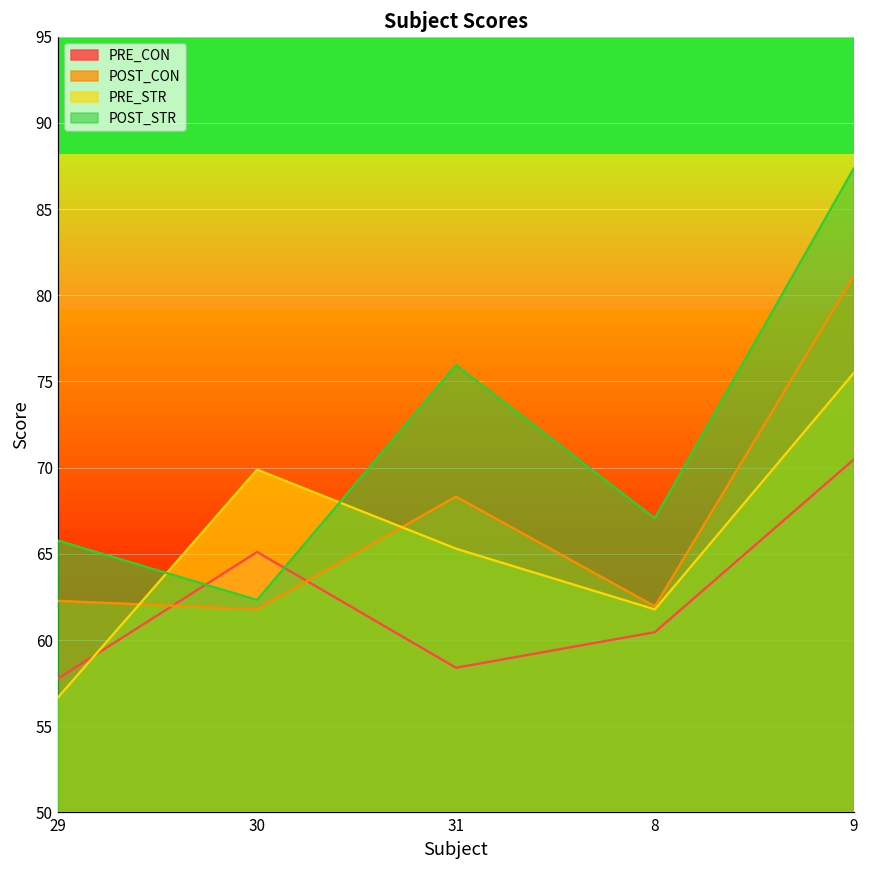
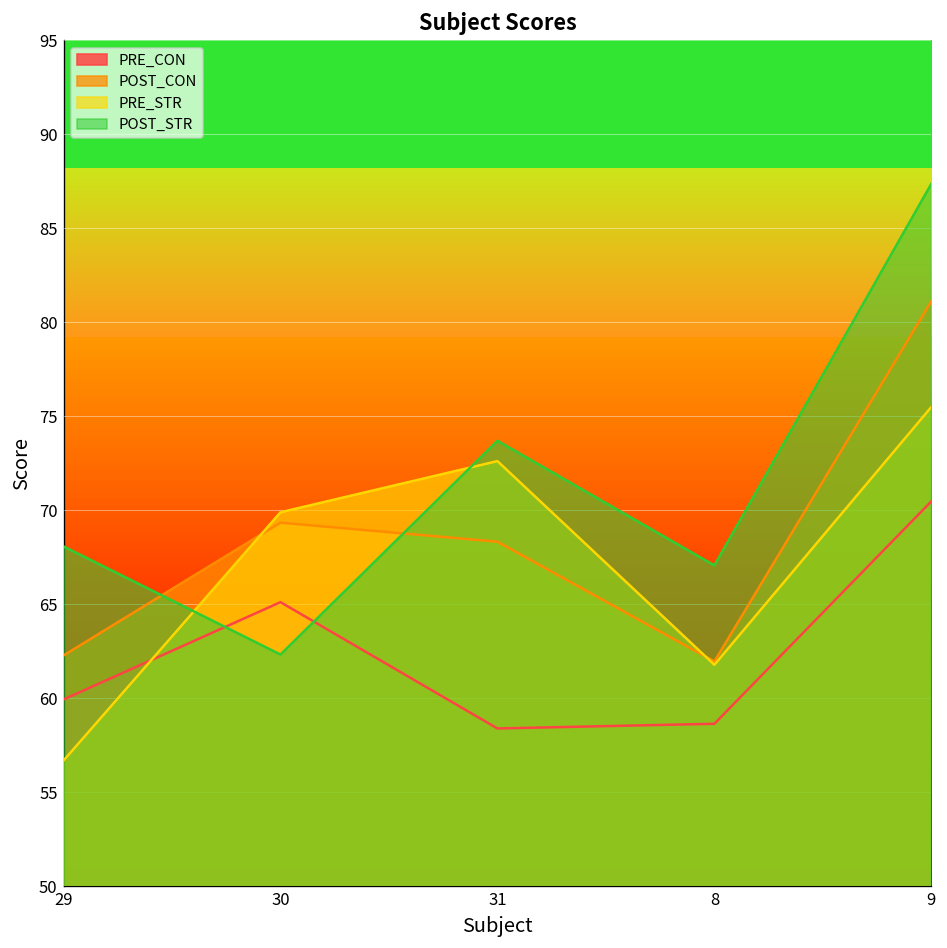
PRE_CON, 29: 57.8 -> 59.9
POST_STR, 29: 65.8 -> 68.1
POST_CON, 30: 61.8 -> 69.3
PRE_STR, 31: 65.3 -> 72.6
POST_STR, 31: 75.9 -> 73.7
PRE_CON, 8: 60.5 -> 58.6
